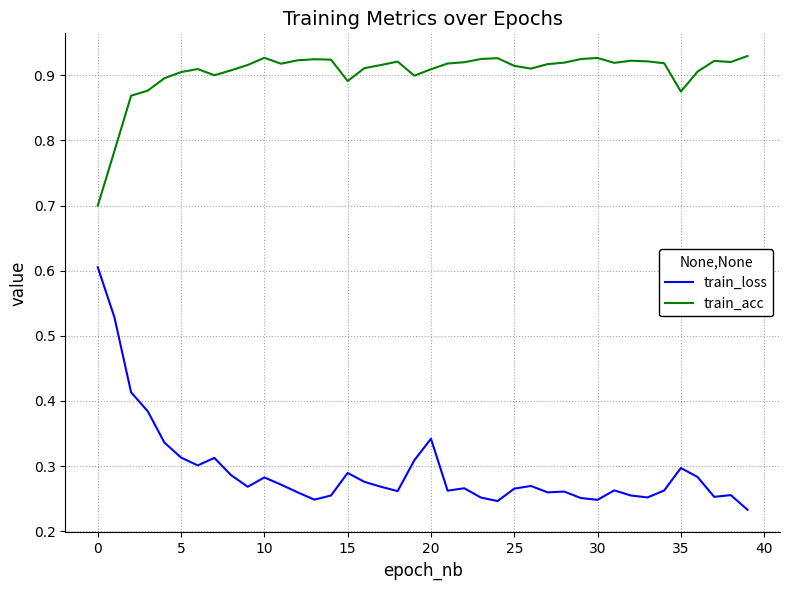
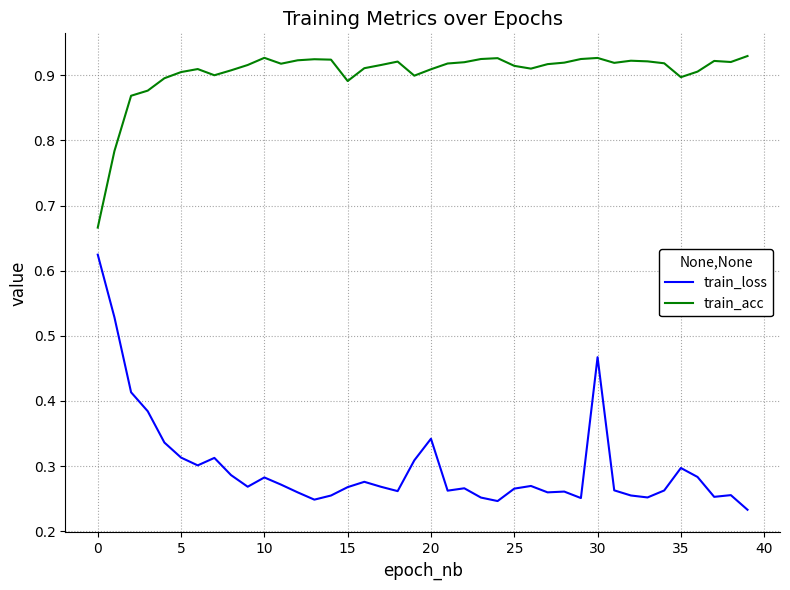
train_loss, 0: 0.61 -> 0.62
train_acc, 0: 0.70 -> 0.67
train_loss, 15: 0.29 -> 0.27
train_loss, 30: 0.25 -> 0.47
train_acc, 35: 0.87 -> 0.90
